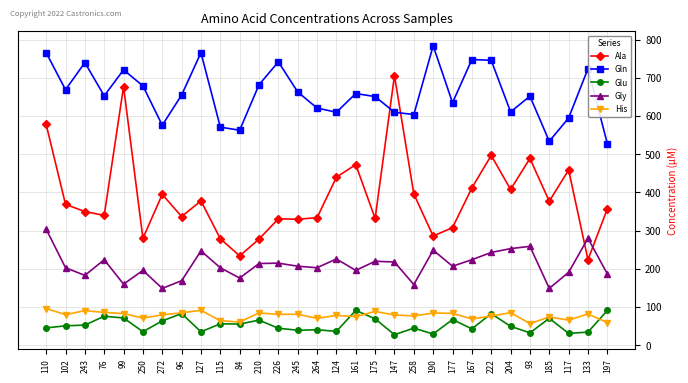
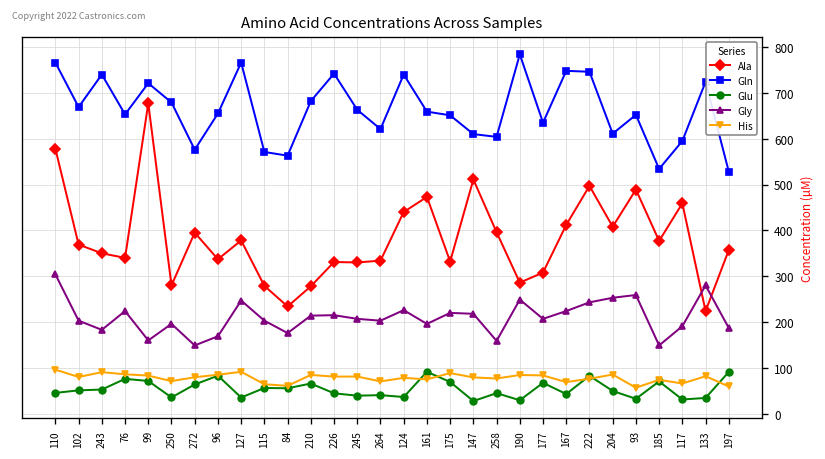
Gln, 124: 610 -> 740
Ala, 147: 710 -> 510
